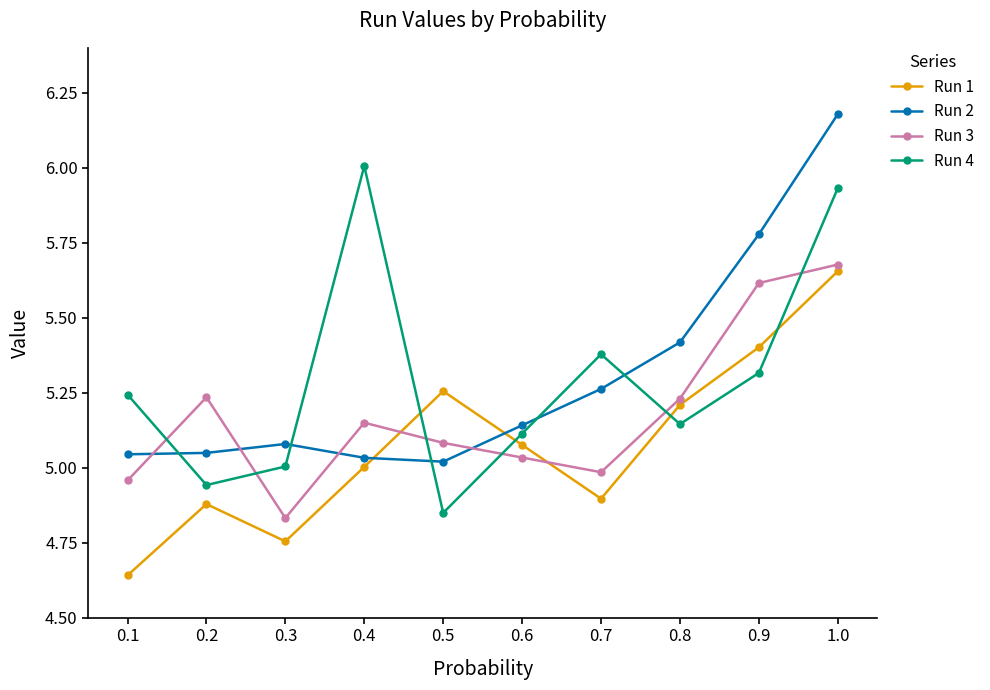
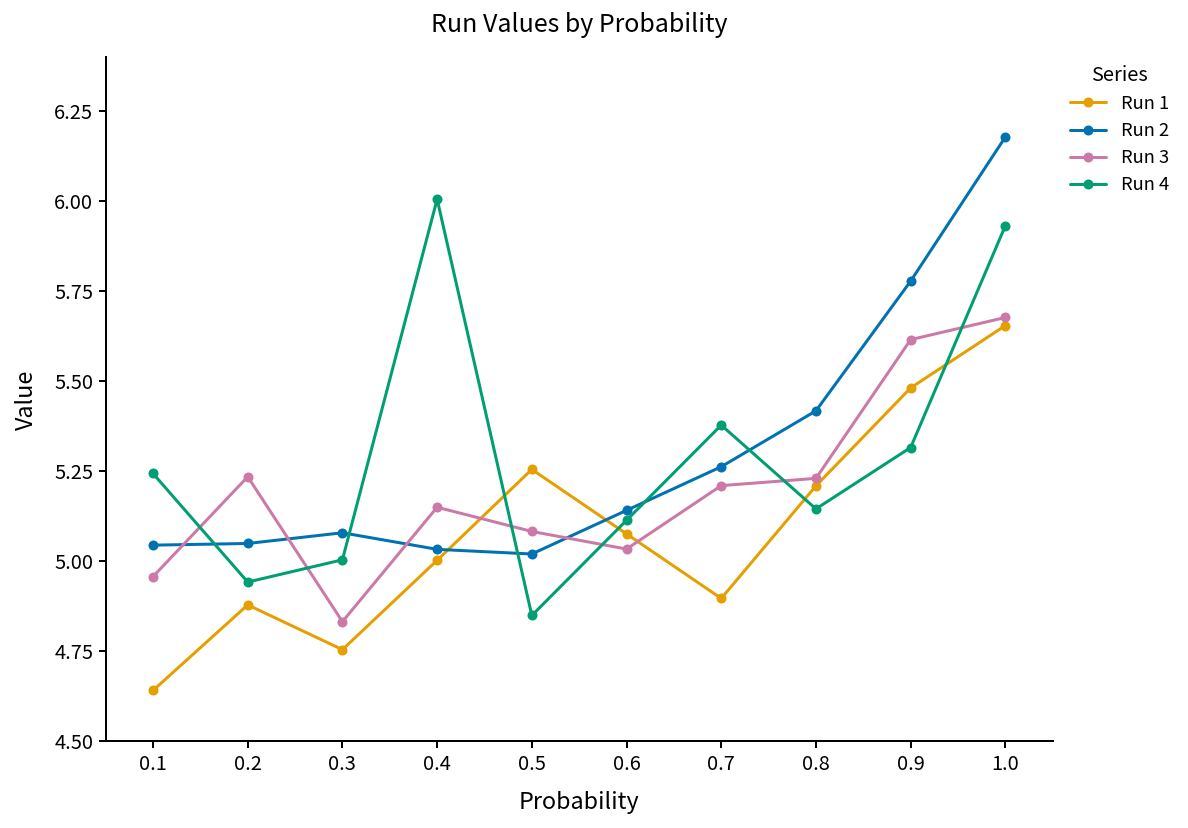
Run 3, 0.7: 4.99 -> 5.21
Run 1, 0.9: 5.40 -> 5.48
